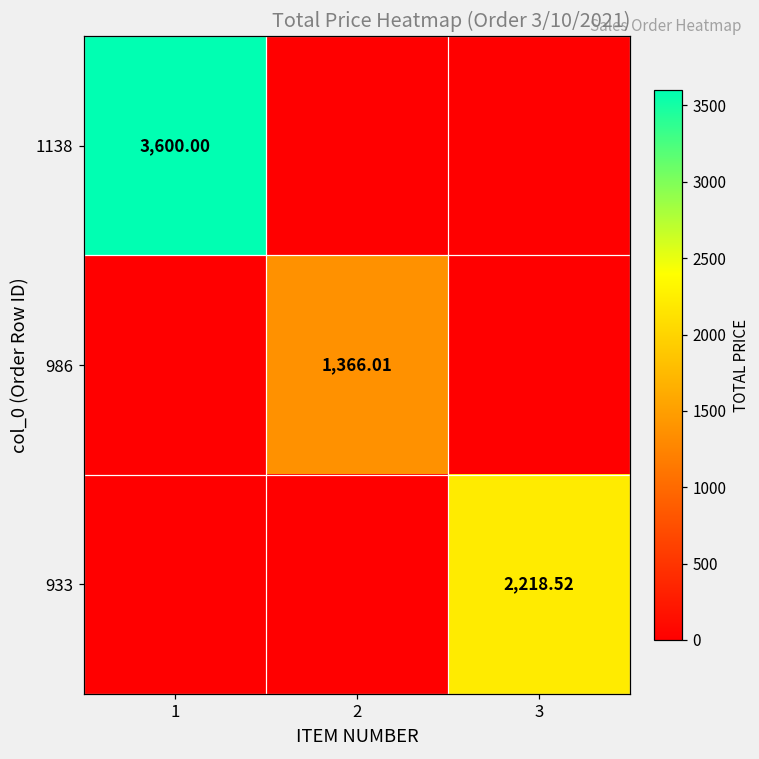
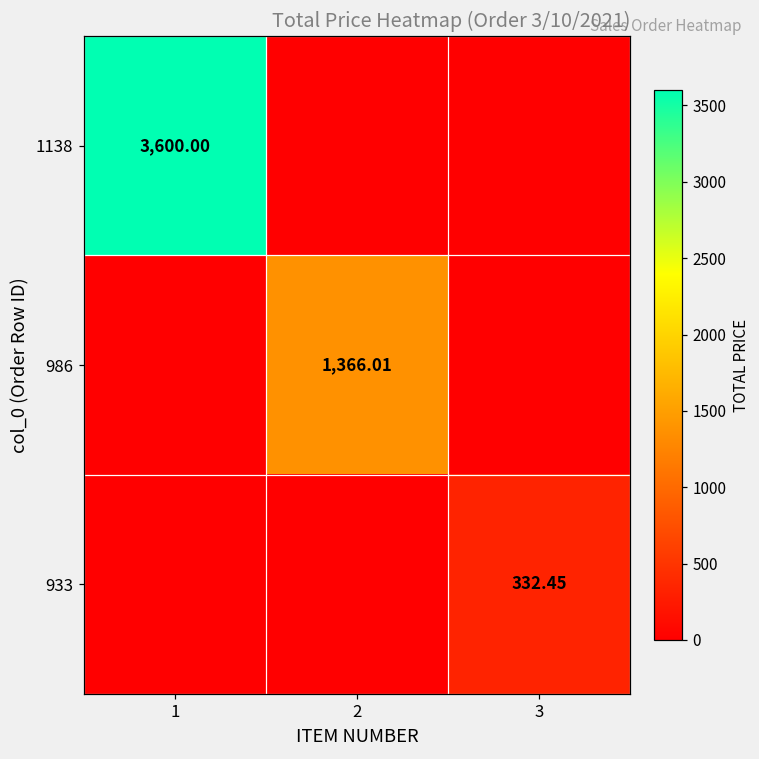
933, 3: 2,218.52 -> 332.45
